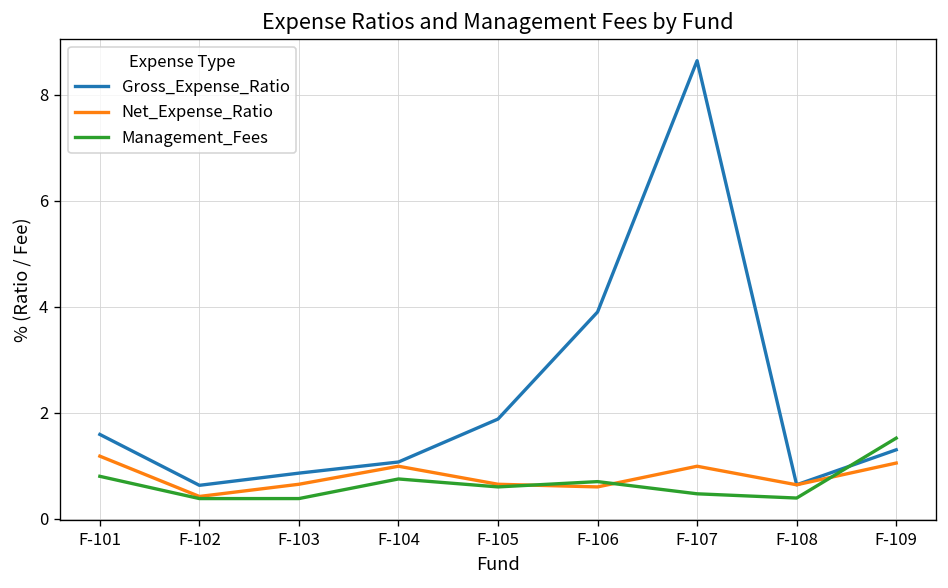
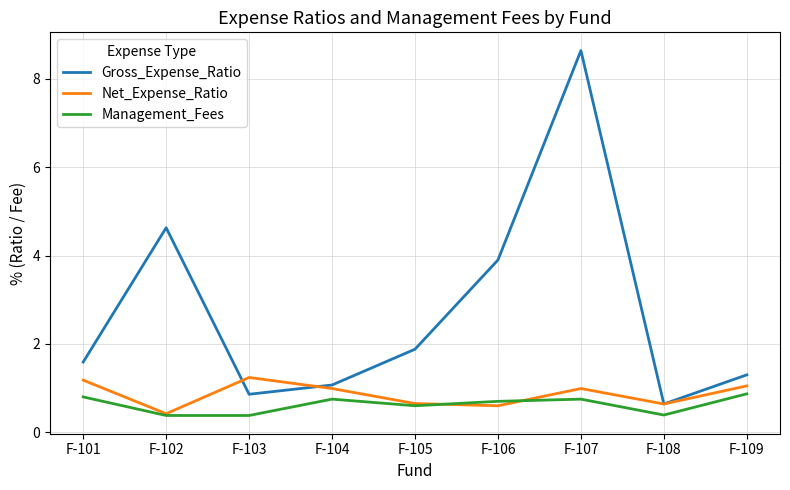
Gross_Expense_Ratio, F-102: 0.6 -> 4.6
Net_Expense_Ratio, F-103: 0.7 -> 1.2
Management_Fees, F-107: 0.5 -> 0.8
Management_Fees, F-109: 1.5 -> 0.9
